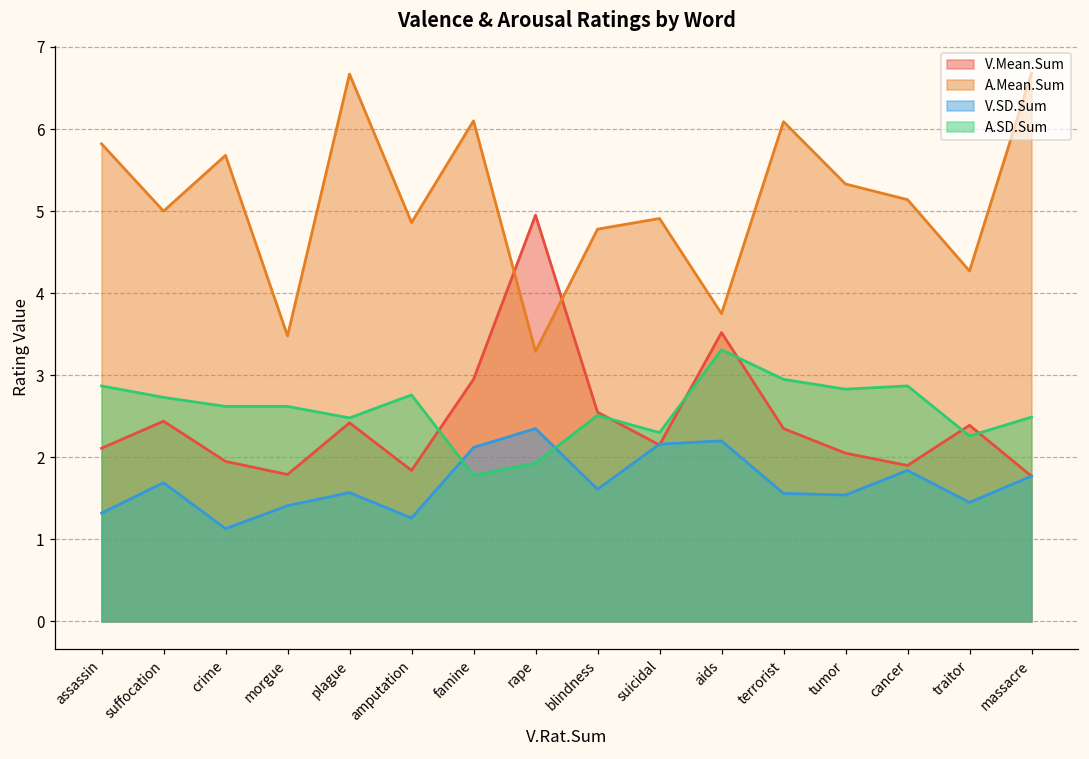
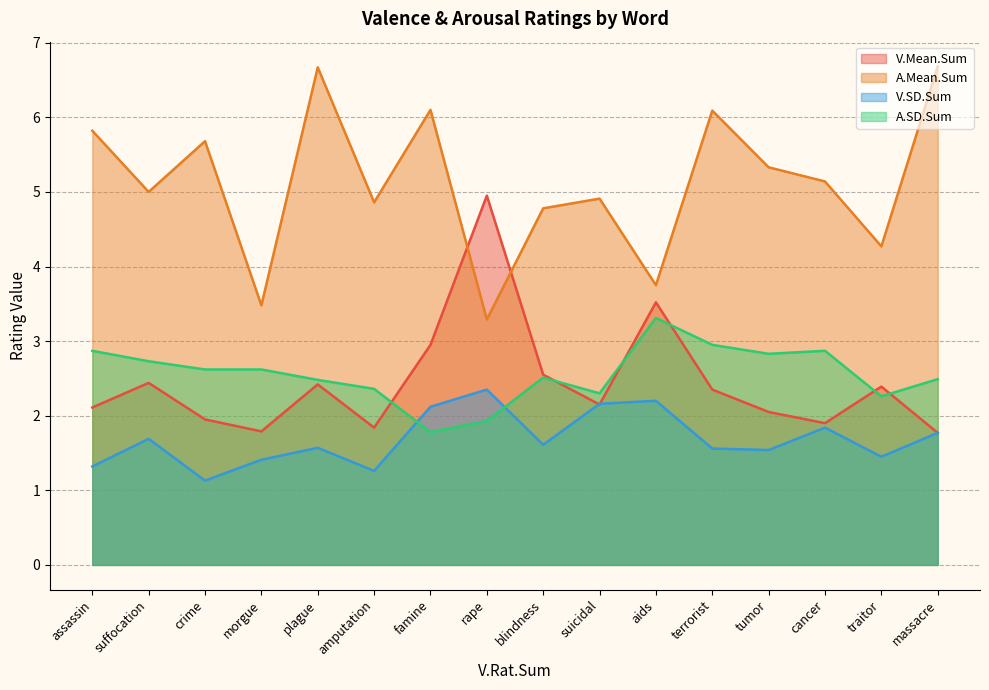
A.SD.Sum, amputation: 2.8 -> 2.4
